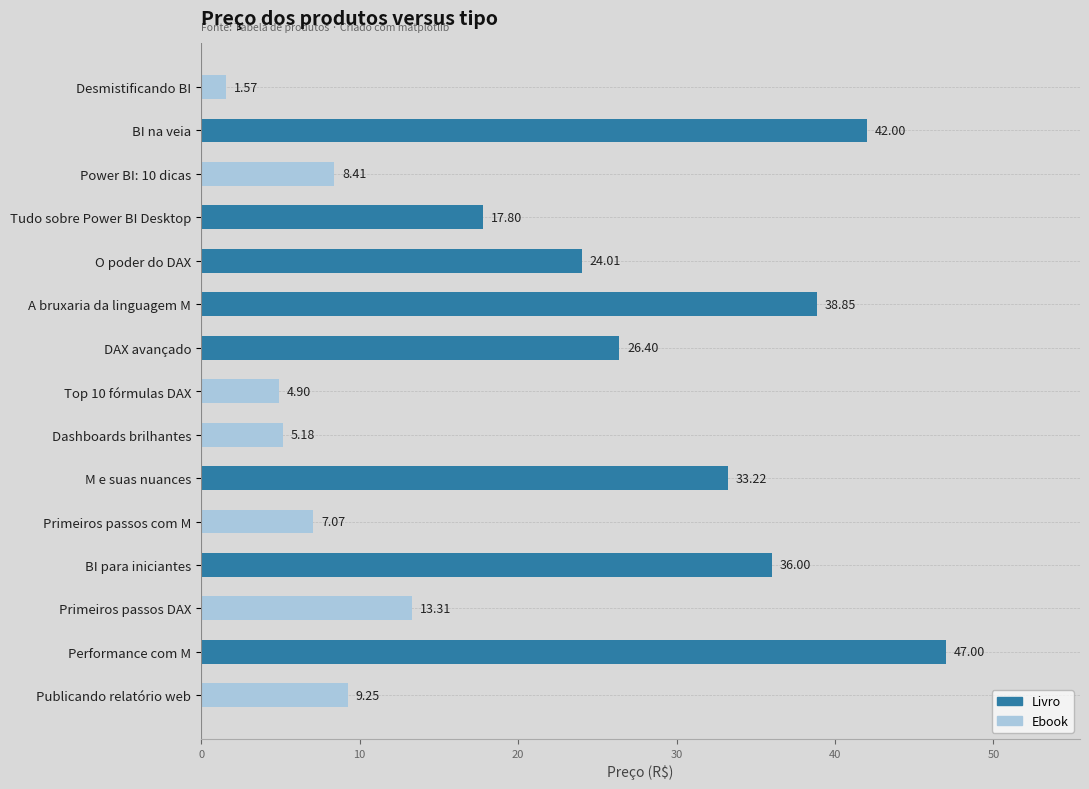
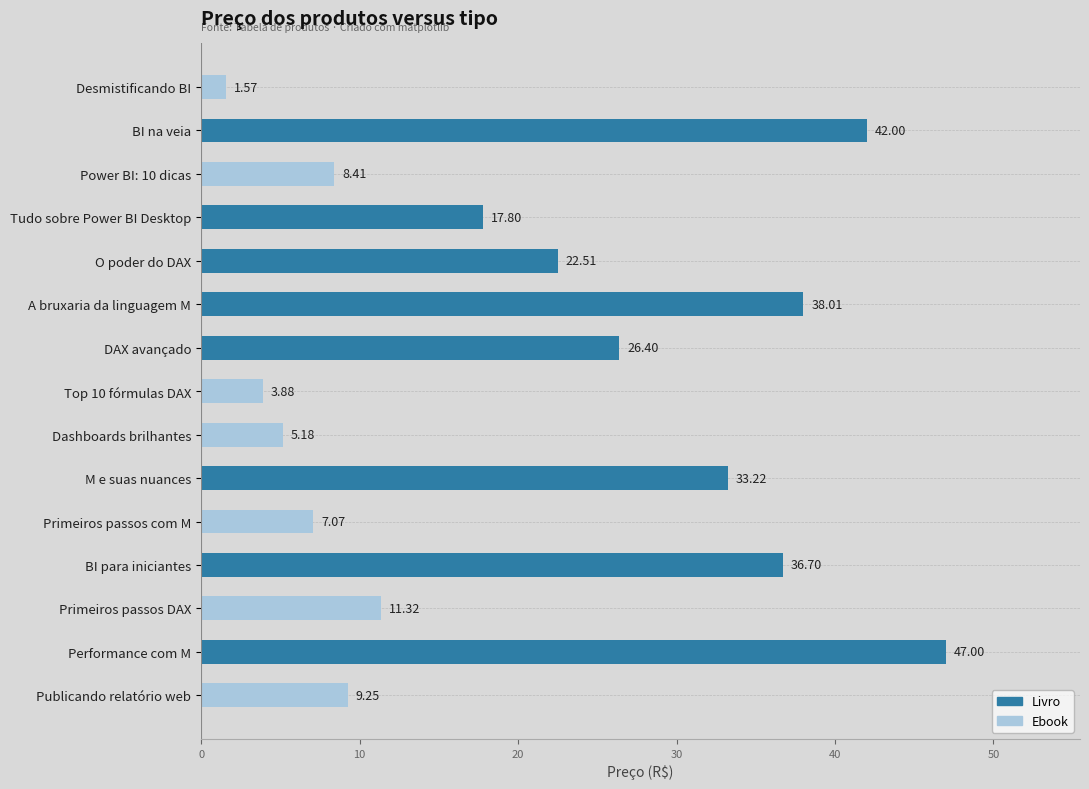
O poder do DAX: 24.01 -> 22.51
A bruxaria da linguagem M: 38.85 -> 38.01
Top 10 fórmulas DAX: 4.90 -> 3.88
BI para iniciantes: 36.00 -> 36.70
Primeiros passos DAX: 13.31 -> 11.32
